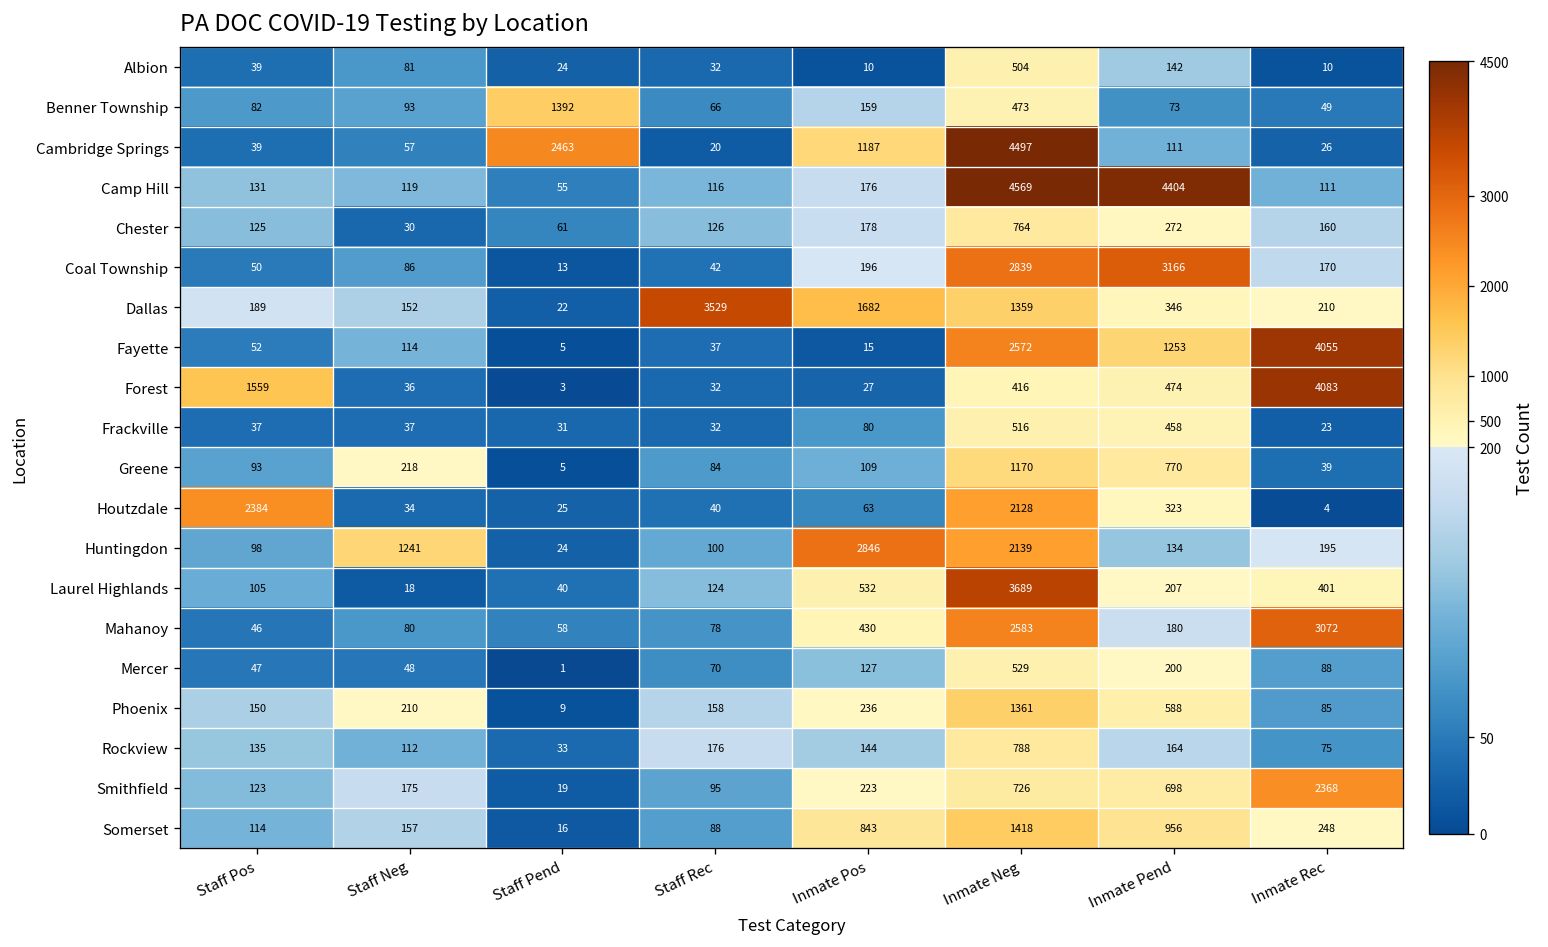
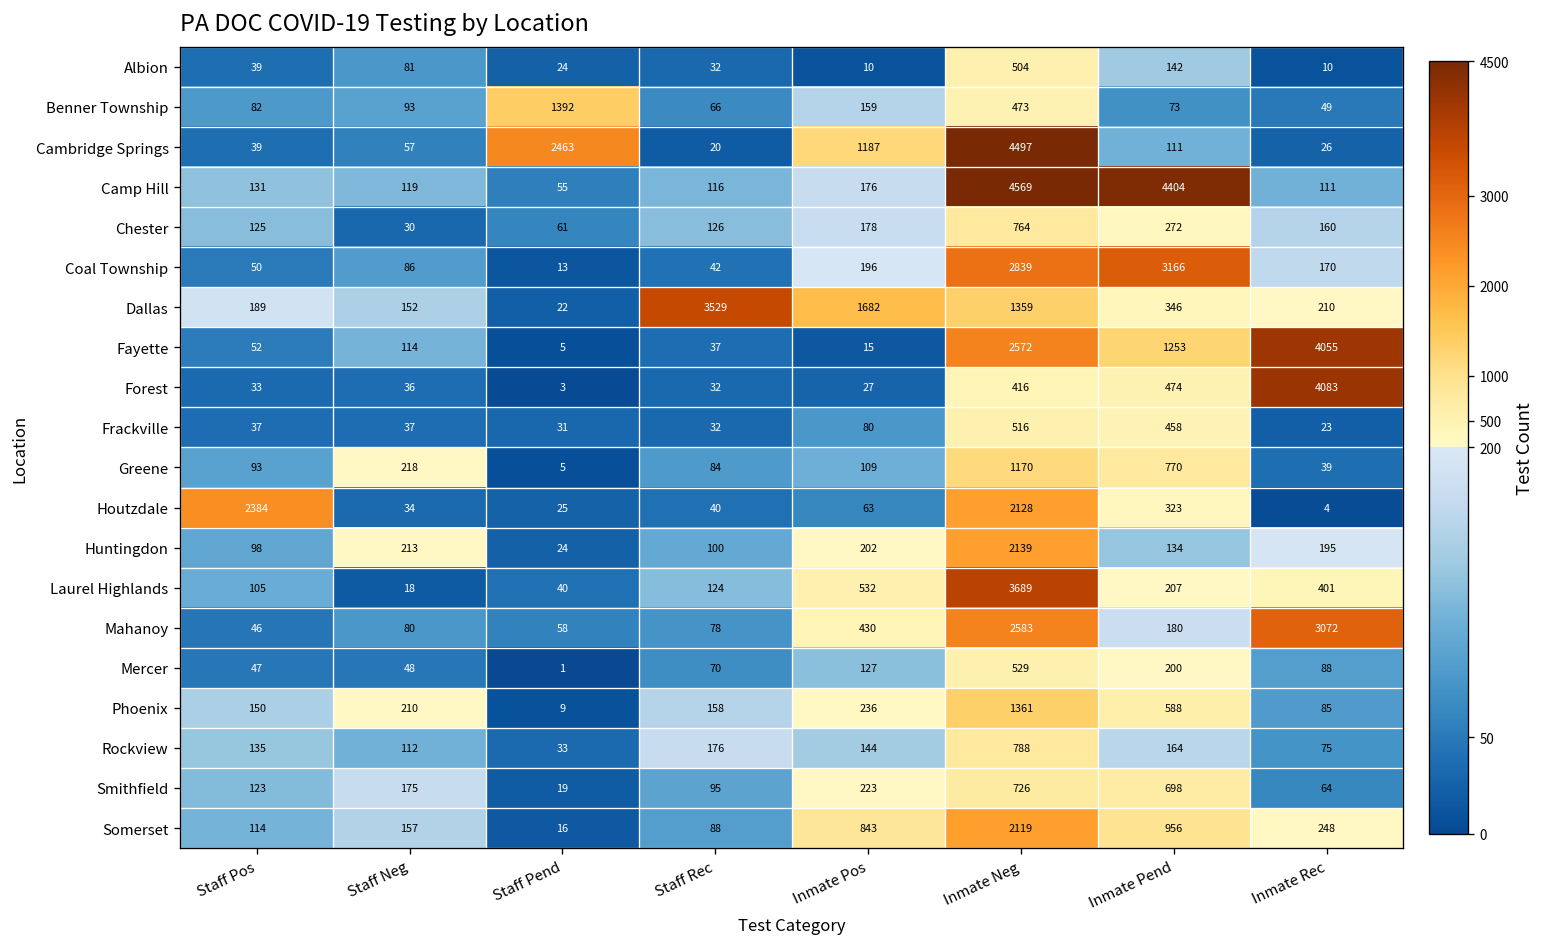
Forest, Staff Pos: 1559 -> 33
Huntingdon, Staff Neg: 1241 -> 213
Huntingdon, Inmate Pos: 2846 -> 202
Smithfield, Inmate Rec: 2368 -> 64
Somerset, Inmate Neg: 1418 -> 2119
